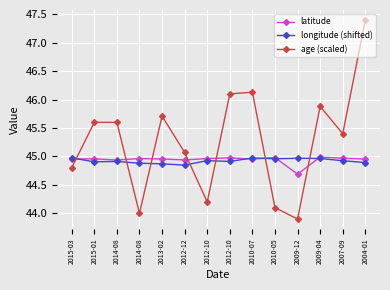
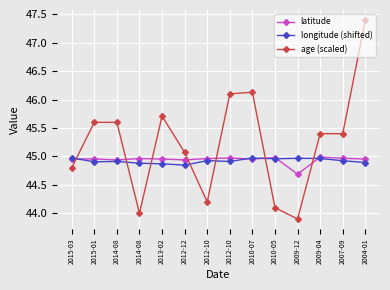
age (scaled), 2009-04: 45.9 -> 45.4
